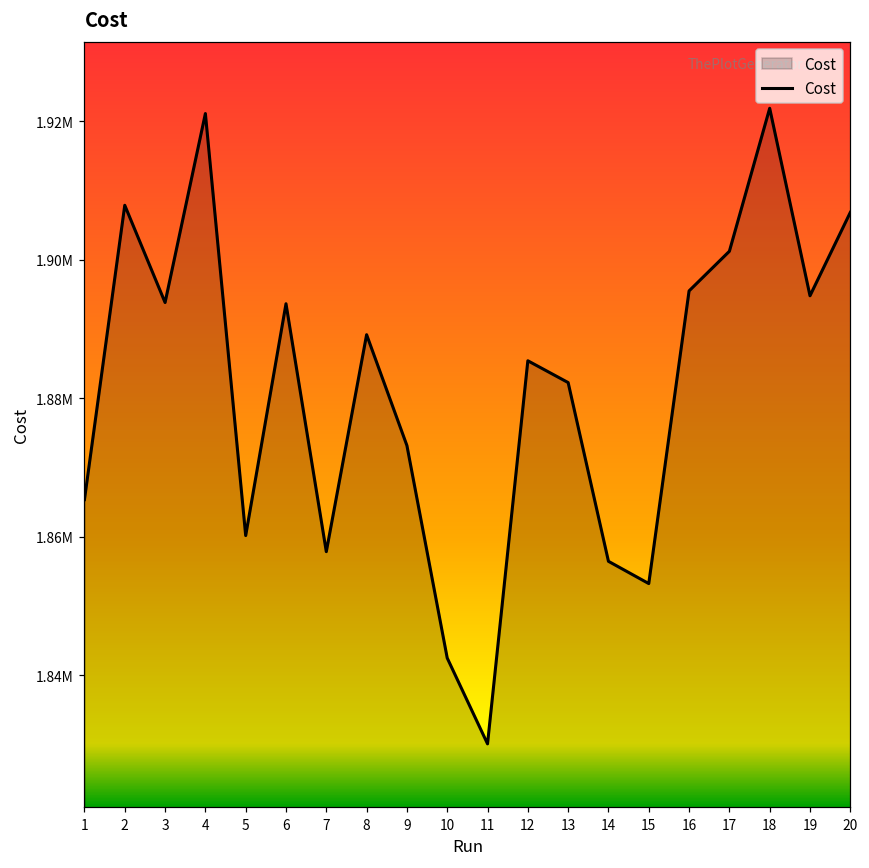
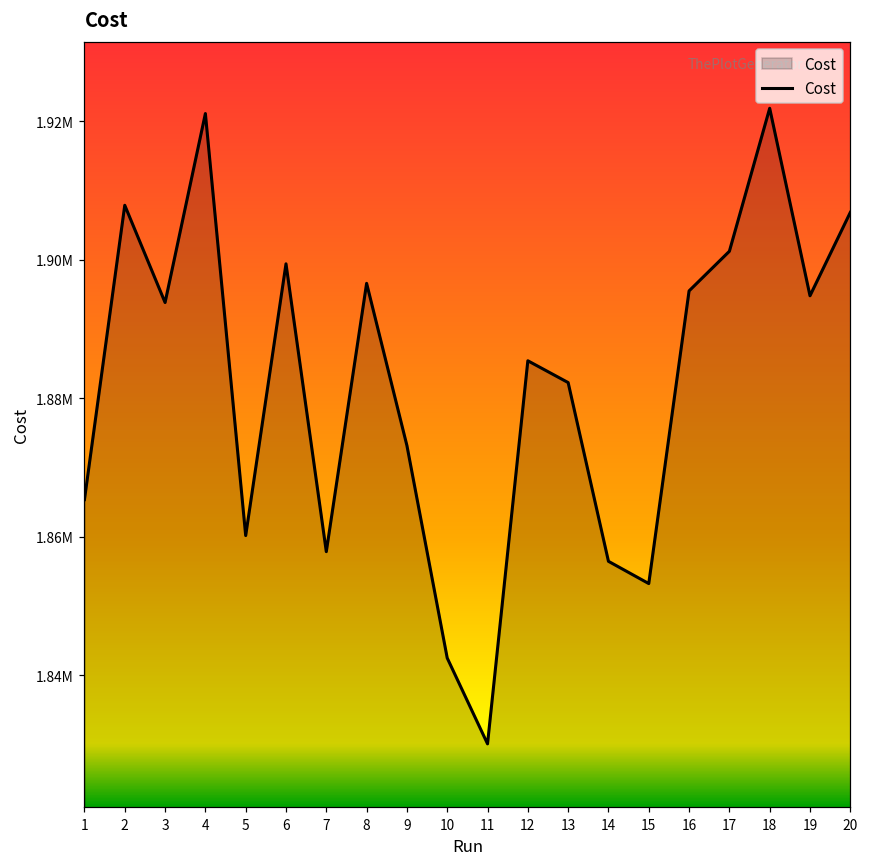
6: 1894000 -> 1899000
8: 1889000 -> 1897000
